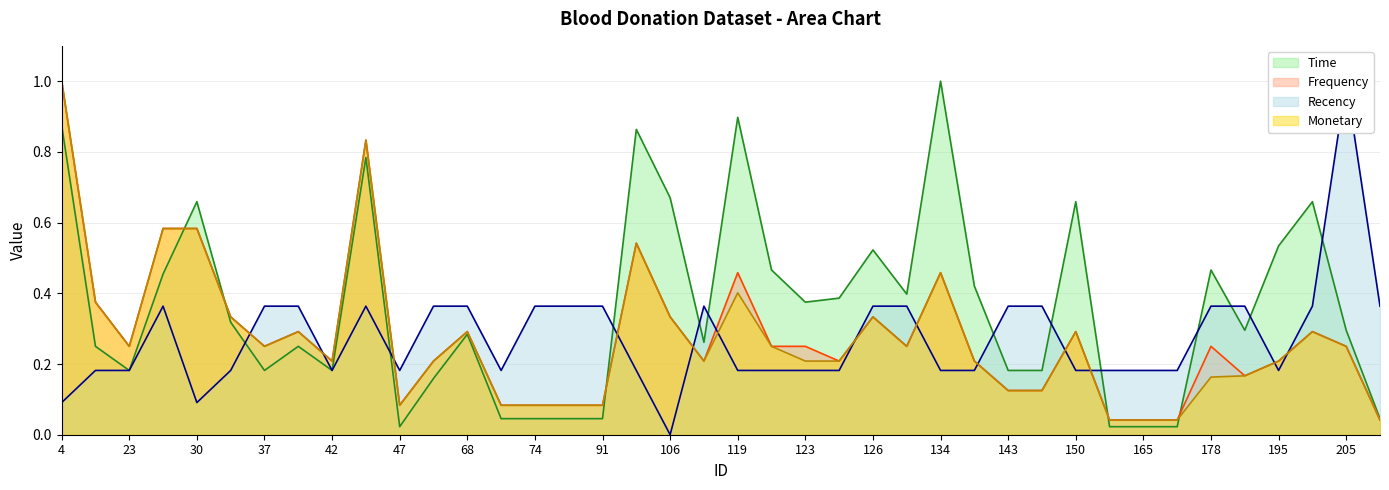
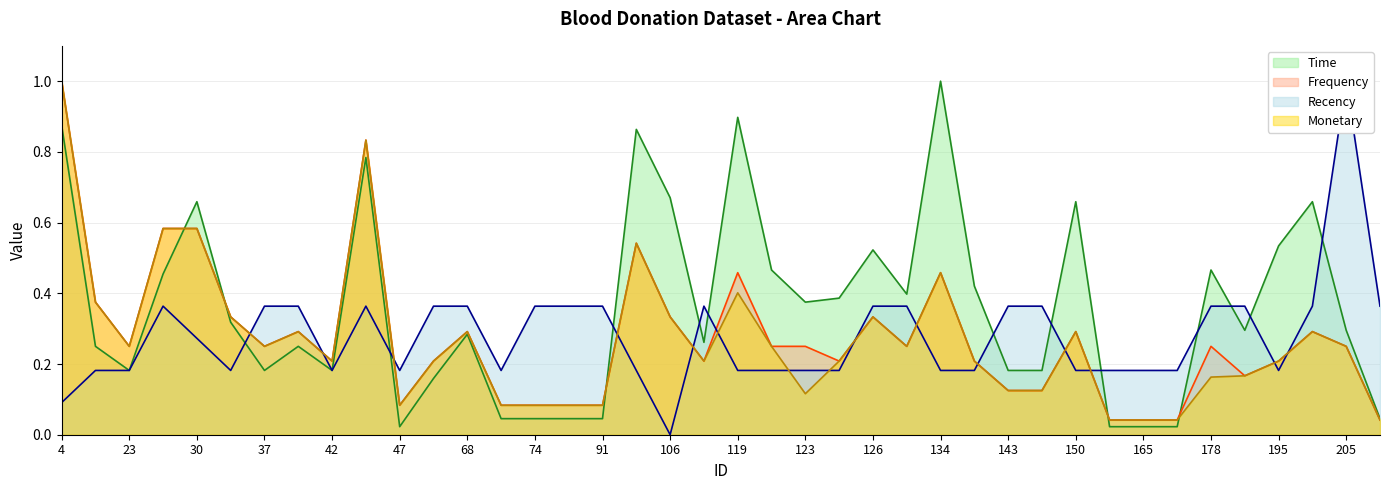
Recency, 30: 0.09 -> 0.27
Monetary, 123: 0.21 -> 0.12
